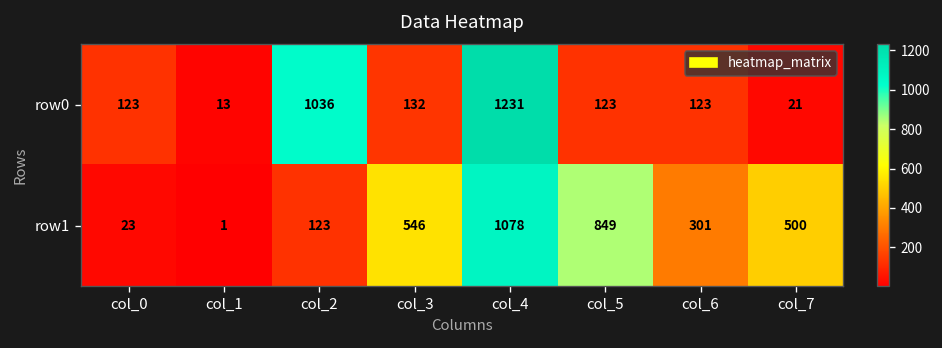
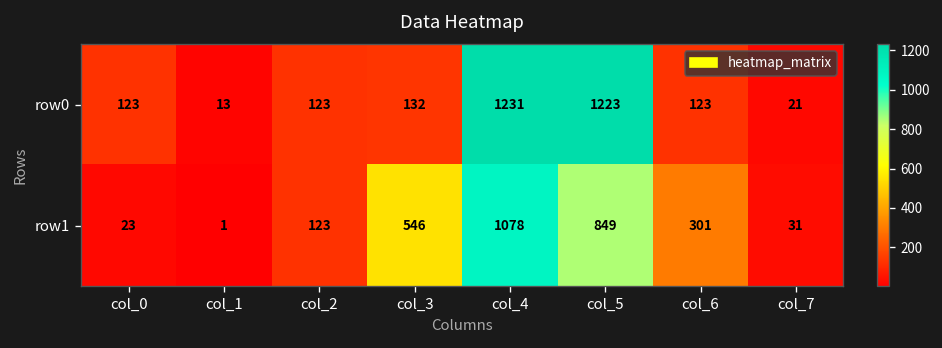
row0, col_2: 1036 -> 123
row0, col_5: 123 -> 1223
row1, col_7: 500 -> 31
